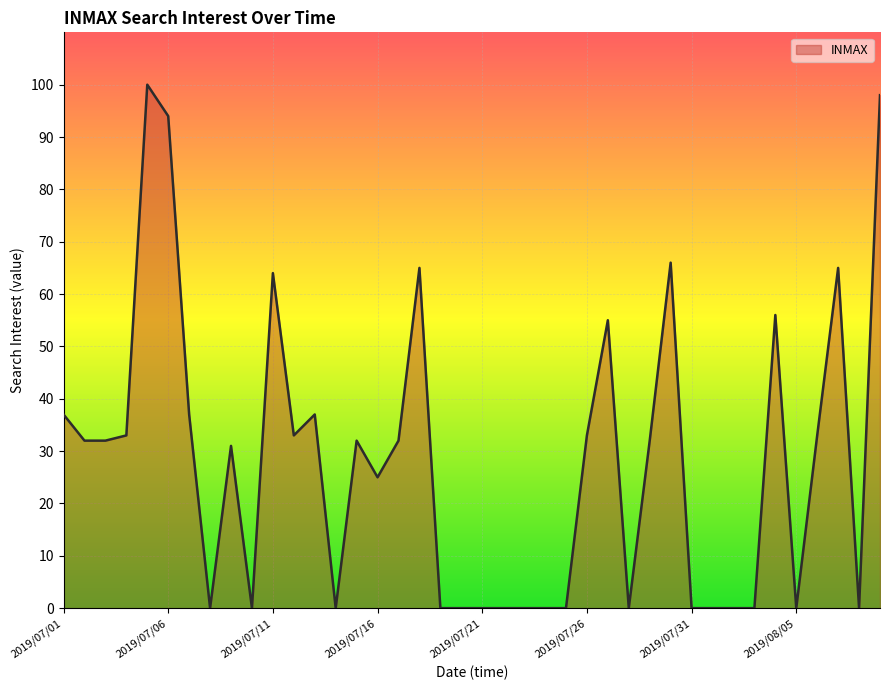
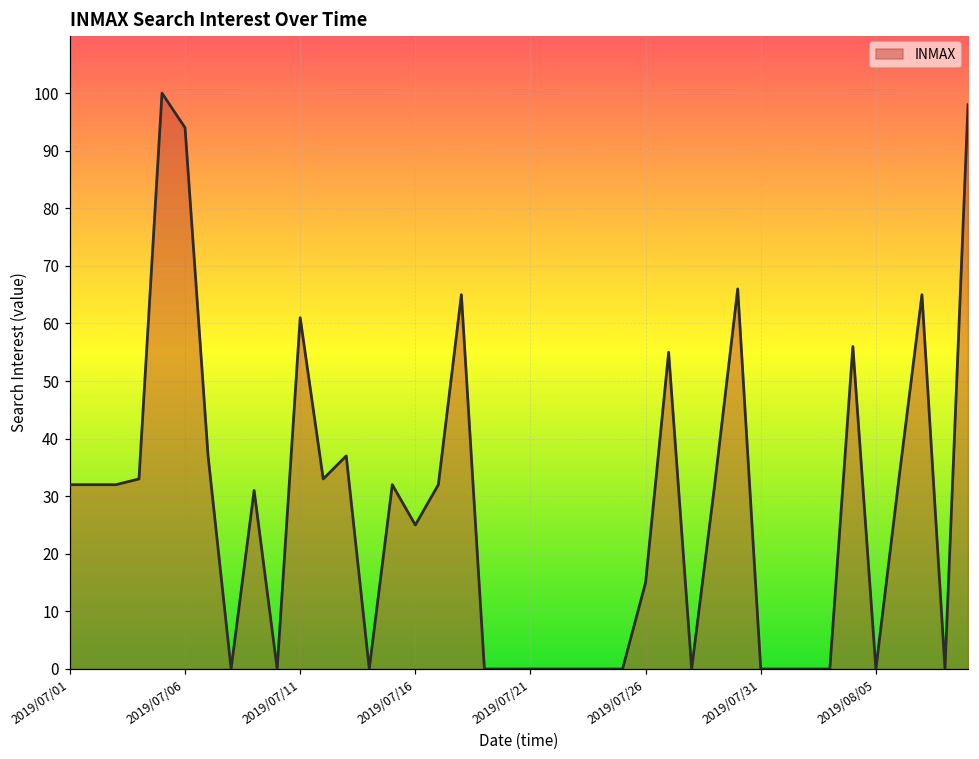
2019/07/01: 37 -> 32
2019/07/11: 64 -> 61
2019/07/26: 33 -> 15
